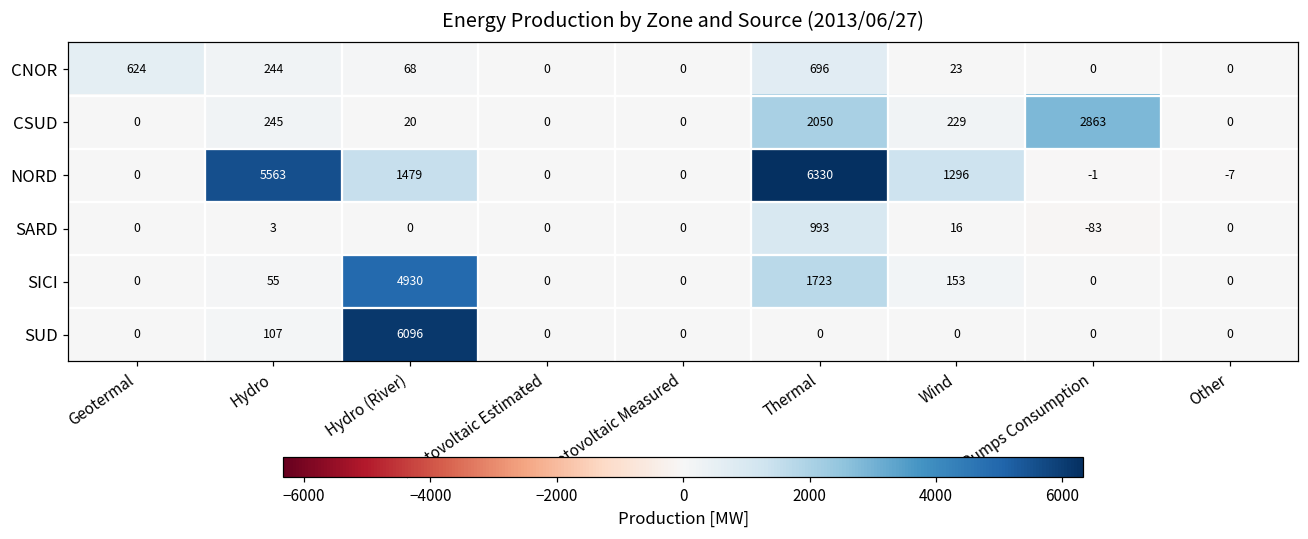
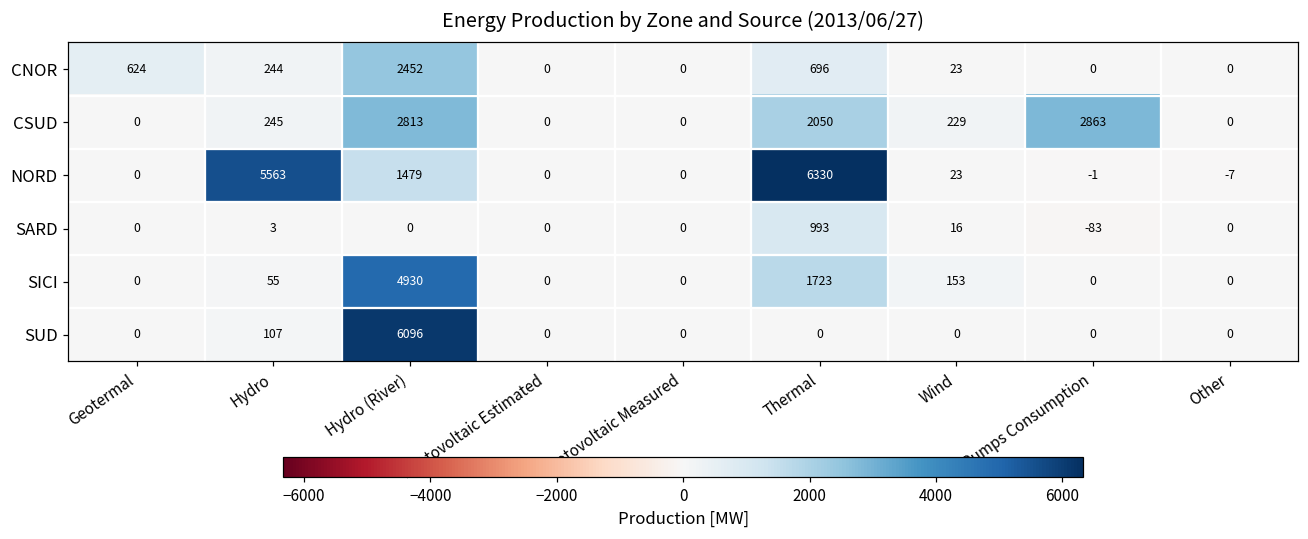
CNOR, Hydro (River): 68 -> 2452
CSUD, Hydro (River): 20 -> 2813
NORD, Wind: 1296 -> 23
